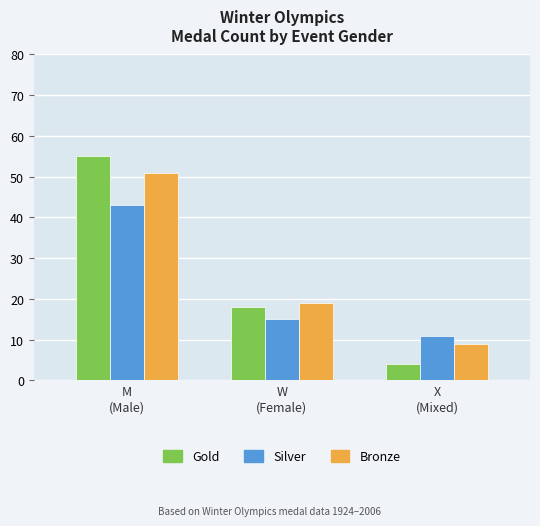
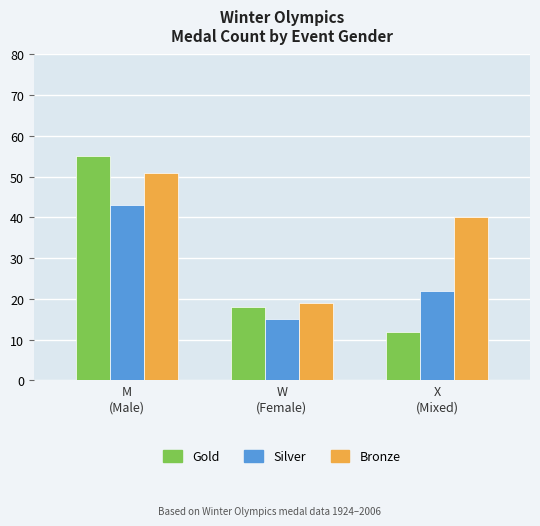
Gold, X (Mixed): 4 -> 12
Silver, X (Mixed): 11 -> 22
Bronze, X (Mixed): 9 -> 40
